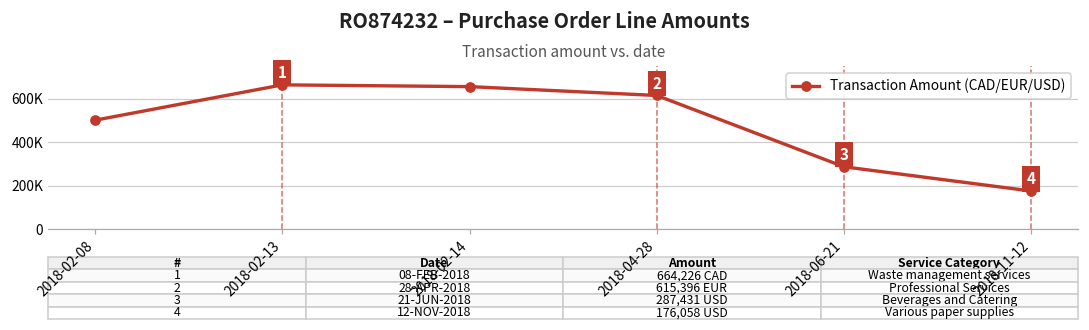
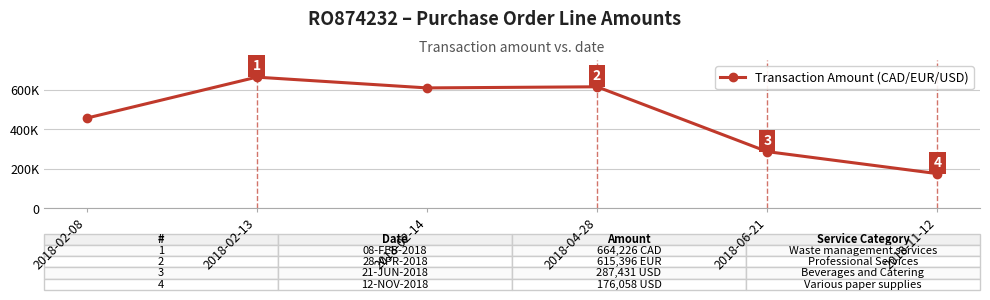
2018-02-08: 500000 -> 460000
2018-02-14: 660000 -> 610000
